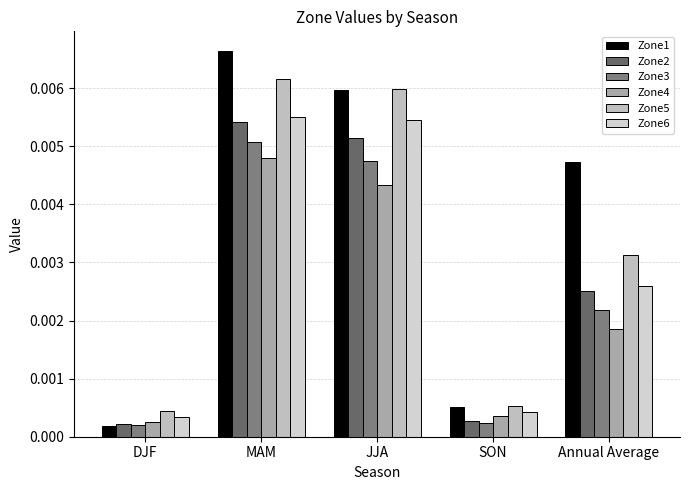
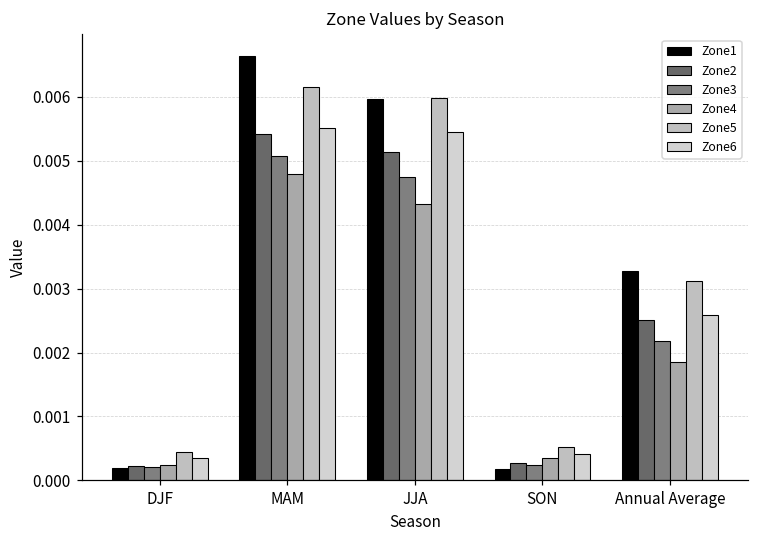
Zone1, SON: 0.0005 -> 0.0002
Zone1, Annual Average: 0.0047 -> 0.0033
